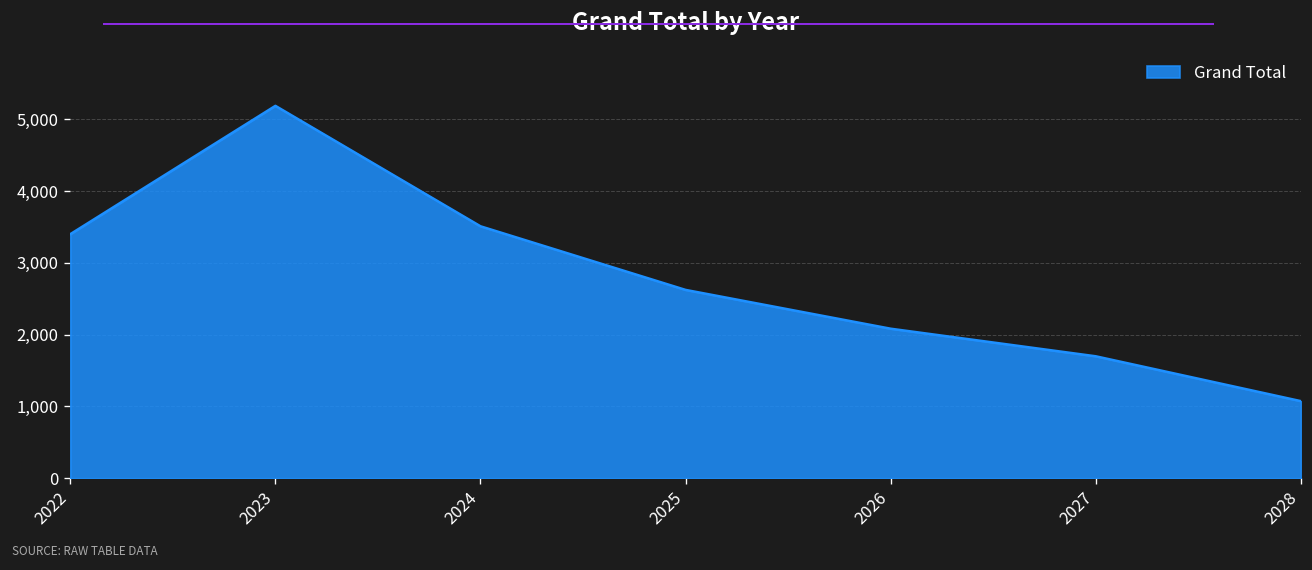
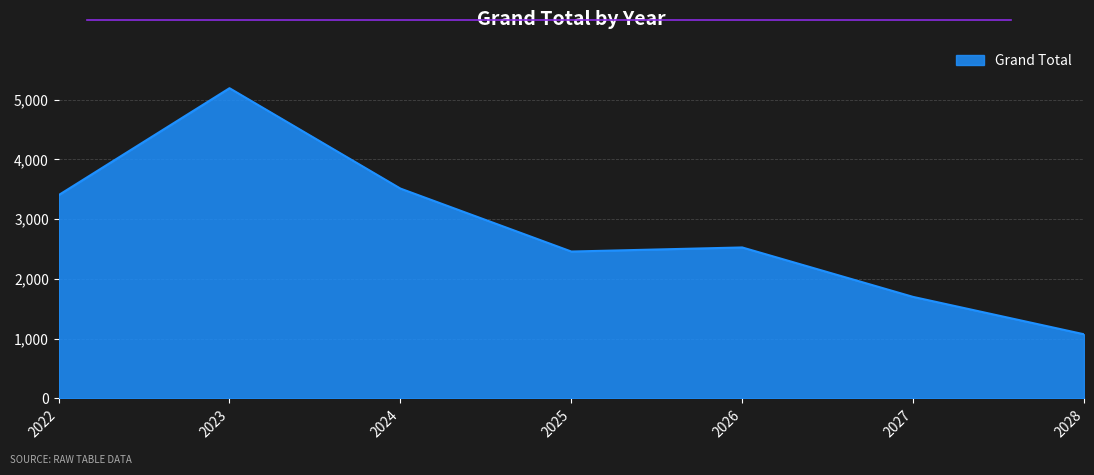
2025: 2,600 -> 2,500
2026: 2,100 -> 2,500
